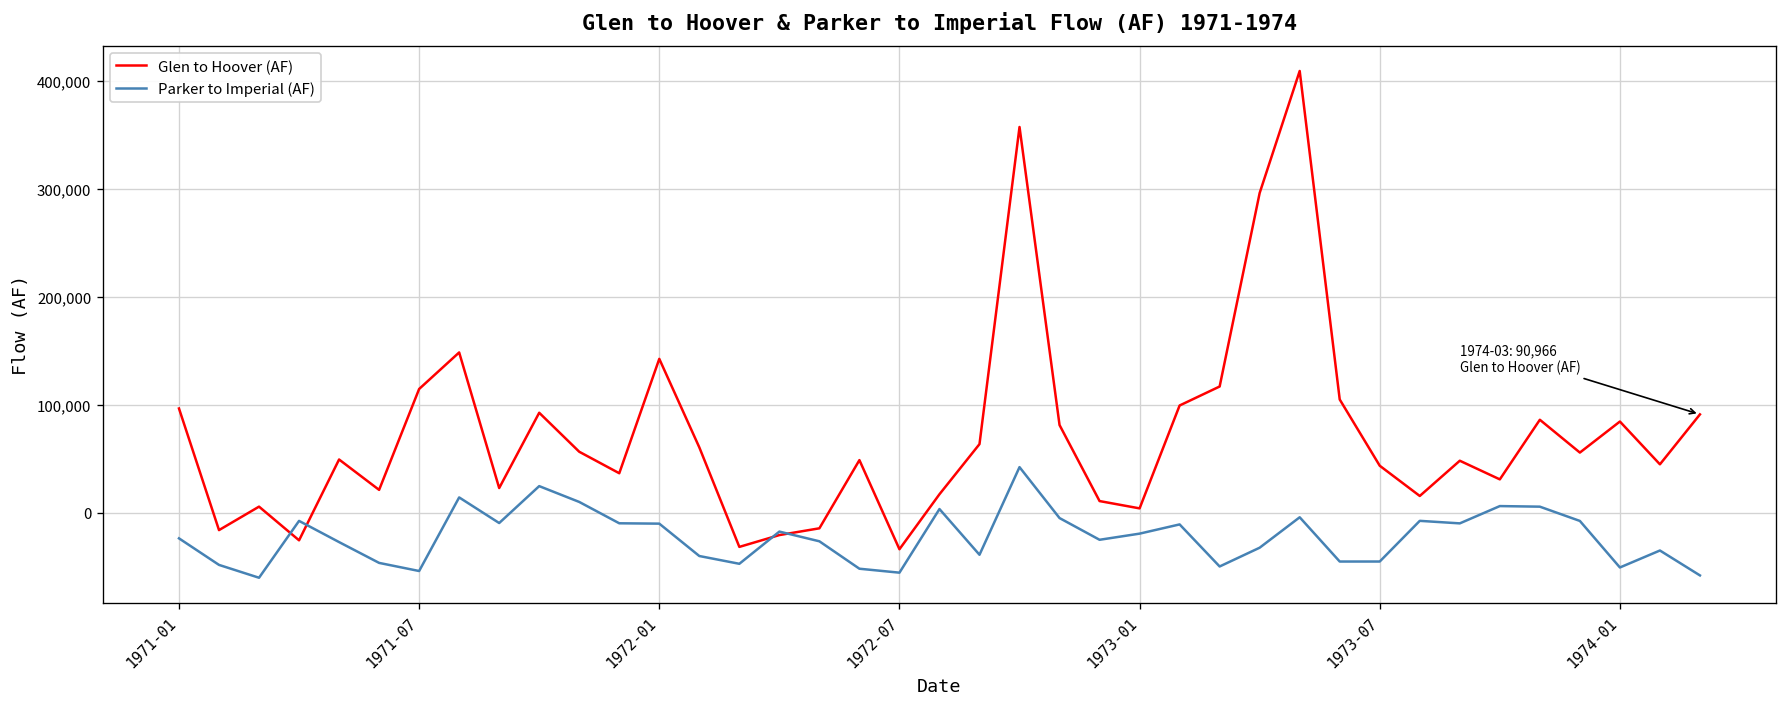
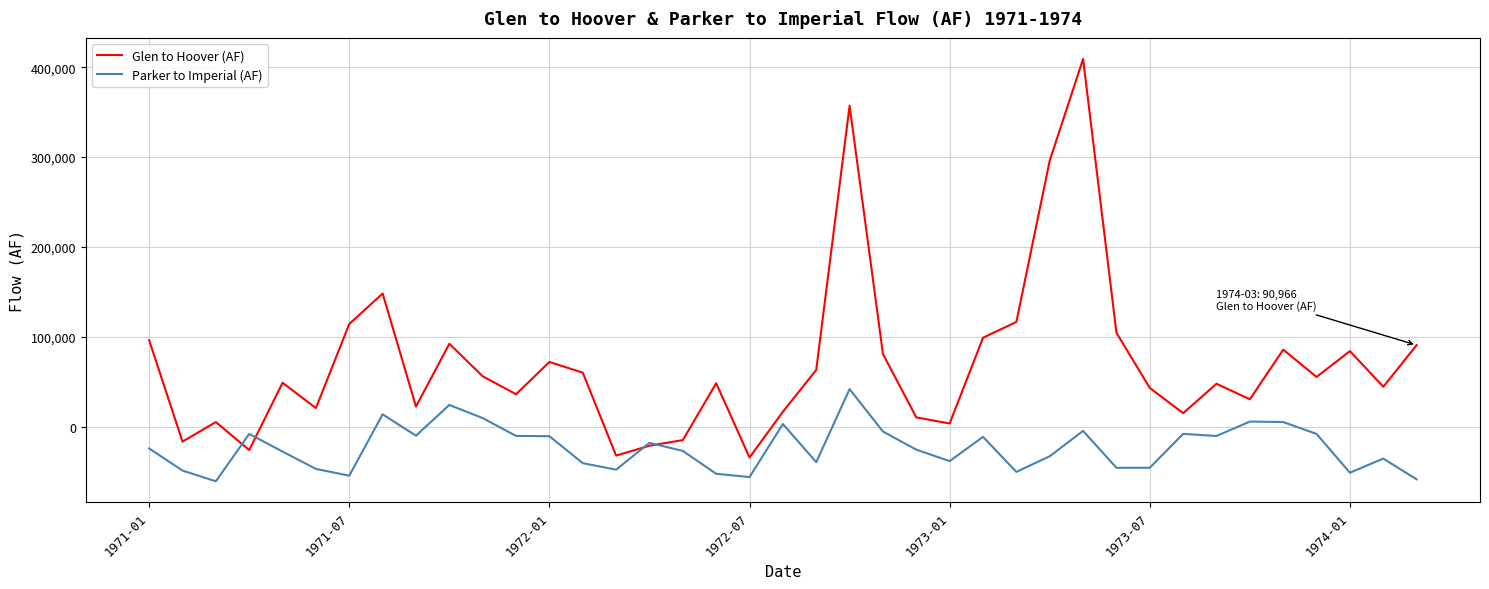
Glen to Hoover (AF), 1972-01: 140,000 -> 70,000
Parker to Imperial (AF), 1973-01: -20,000 -> -40,000
